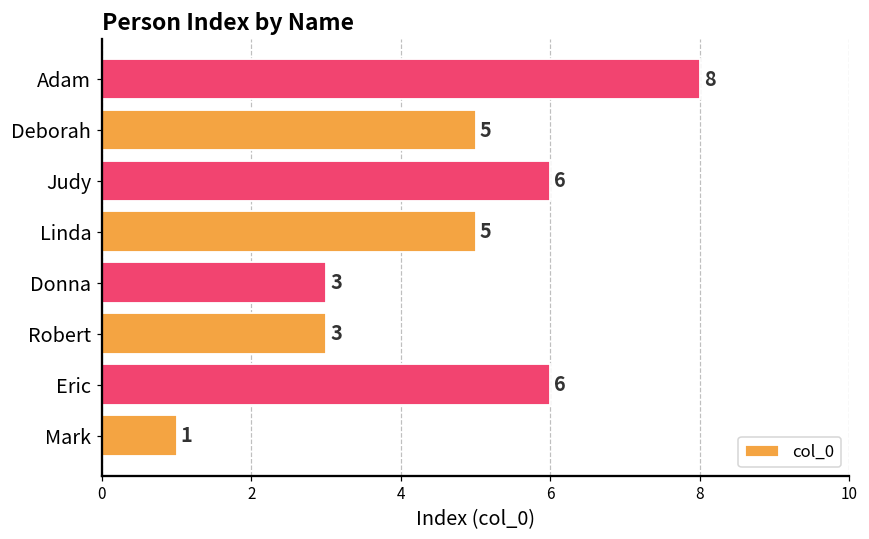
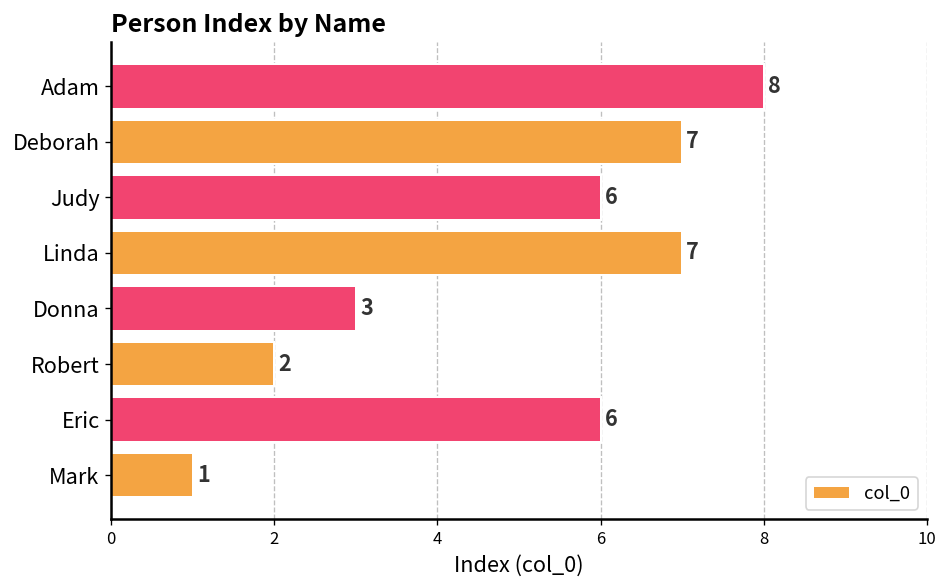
Deborah: 5 -> 7
Linda: 5 -> 7
Robert: 3 -> 2
